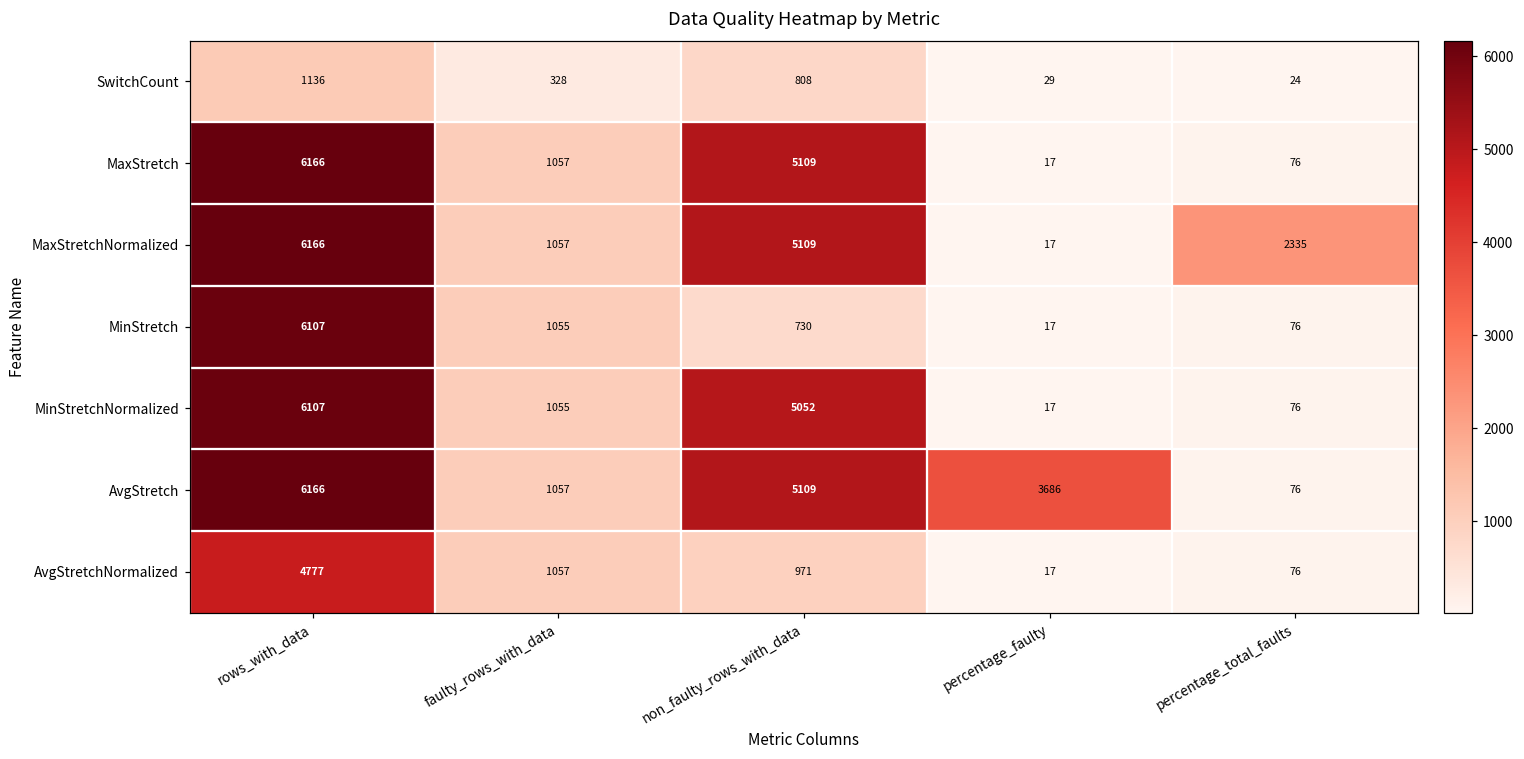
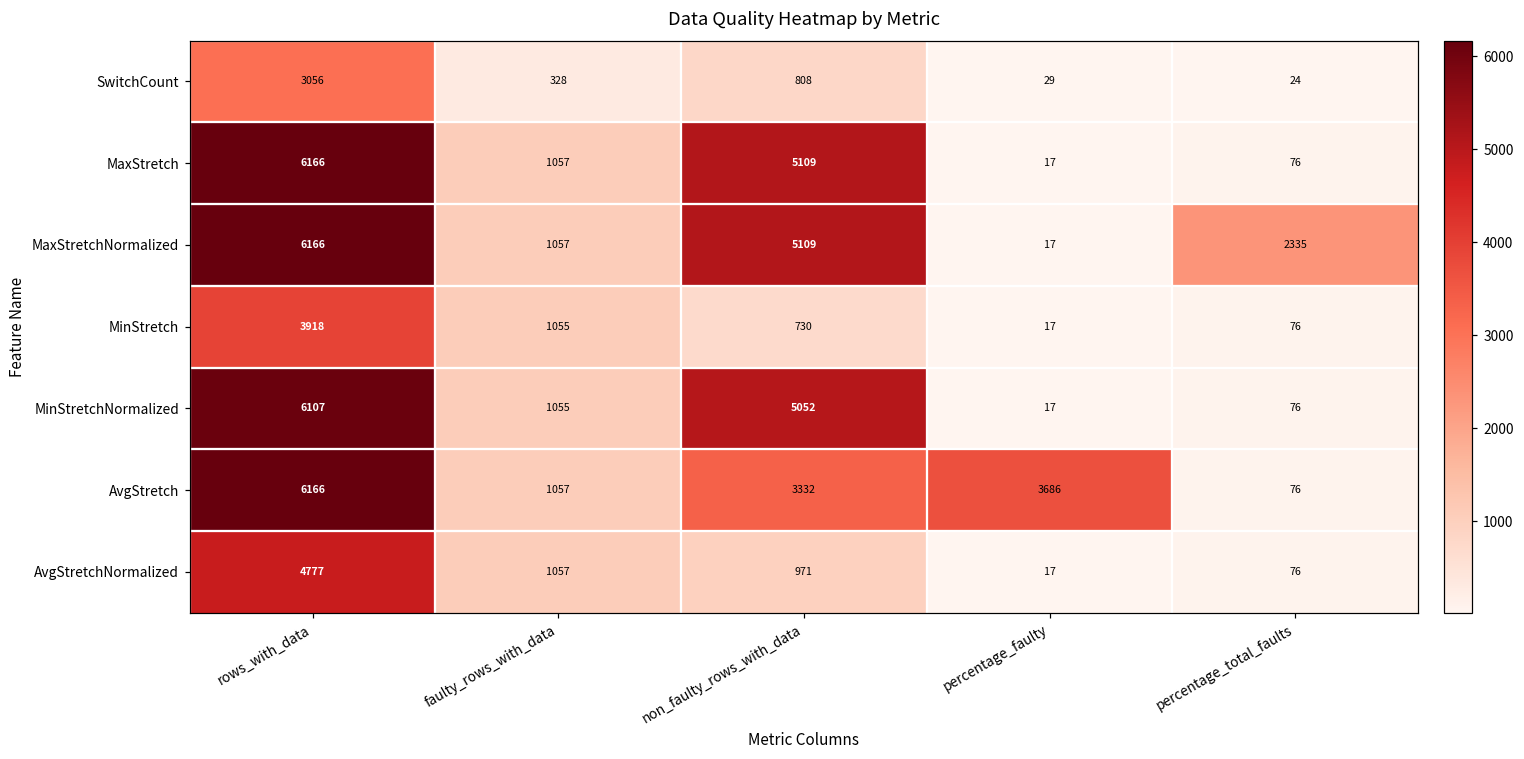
SwitchCount, rows_with_data: 1136 -> 3056
MinStretch, rows_with_data: 6107 -> 3918
AvgStretch, non_faulty_rows_with_data: 5109 -> 3332
